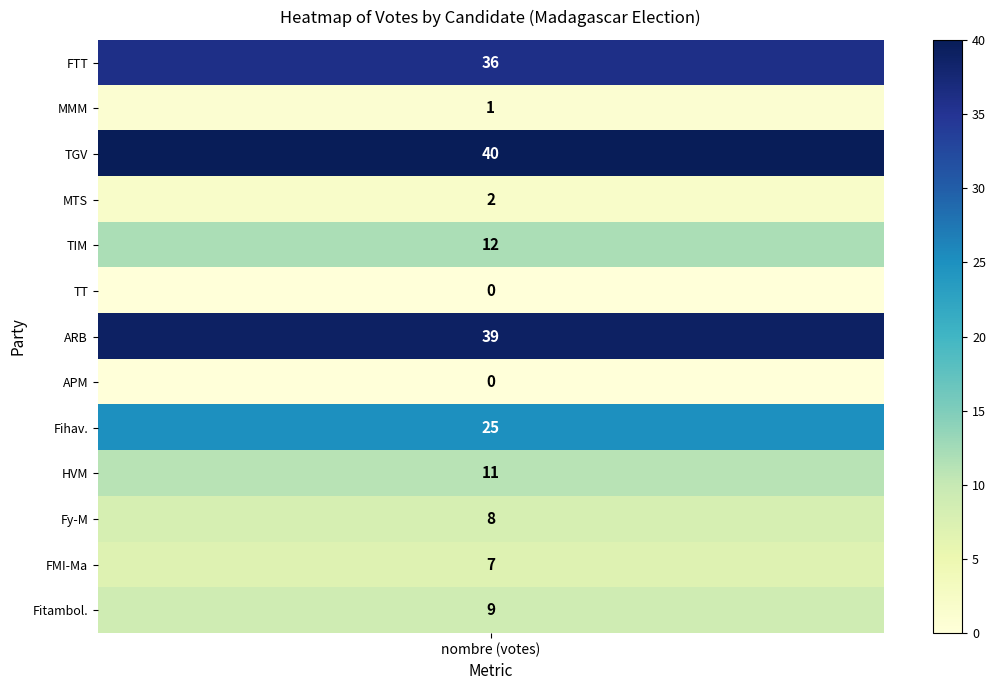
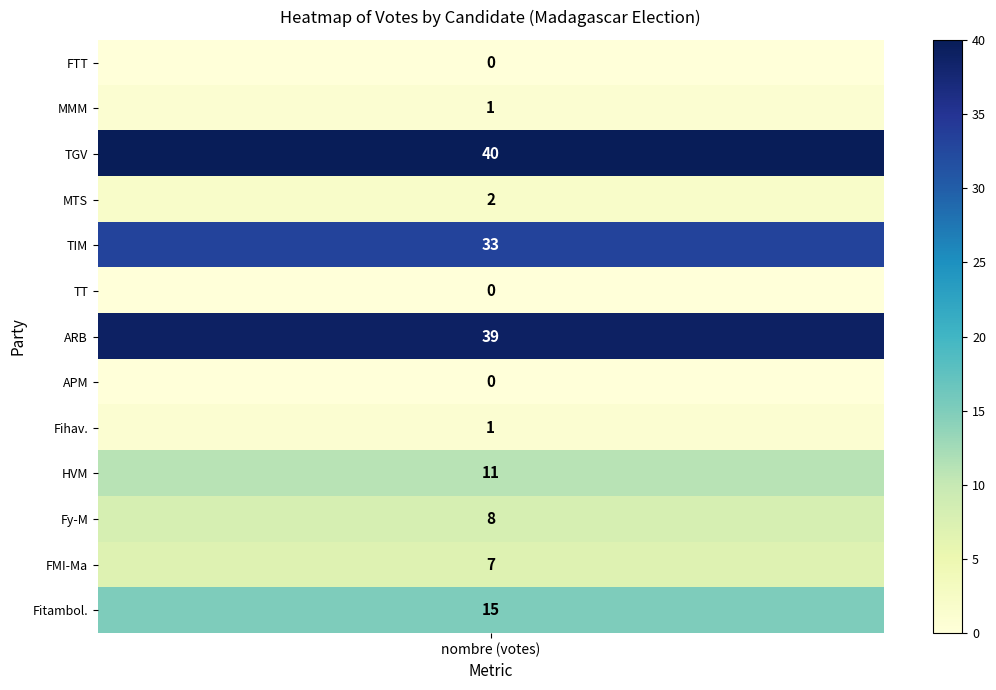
FTT, nombre (votes): 36 -> 0
TIM, nombre (votes): 12 -> 33
Fihav., nombre (votes): 25 -> 1
Fitambol., nombre (votes): 9 -> 15
